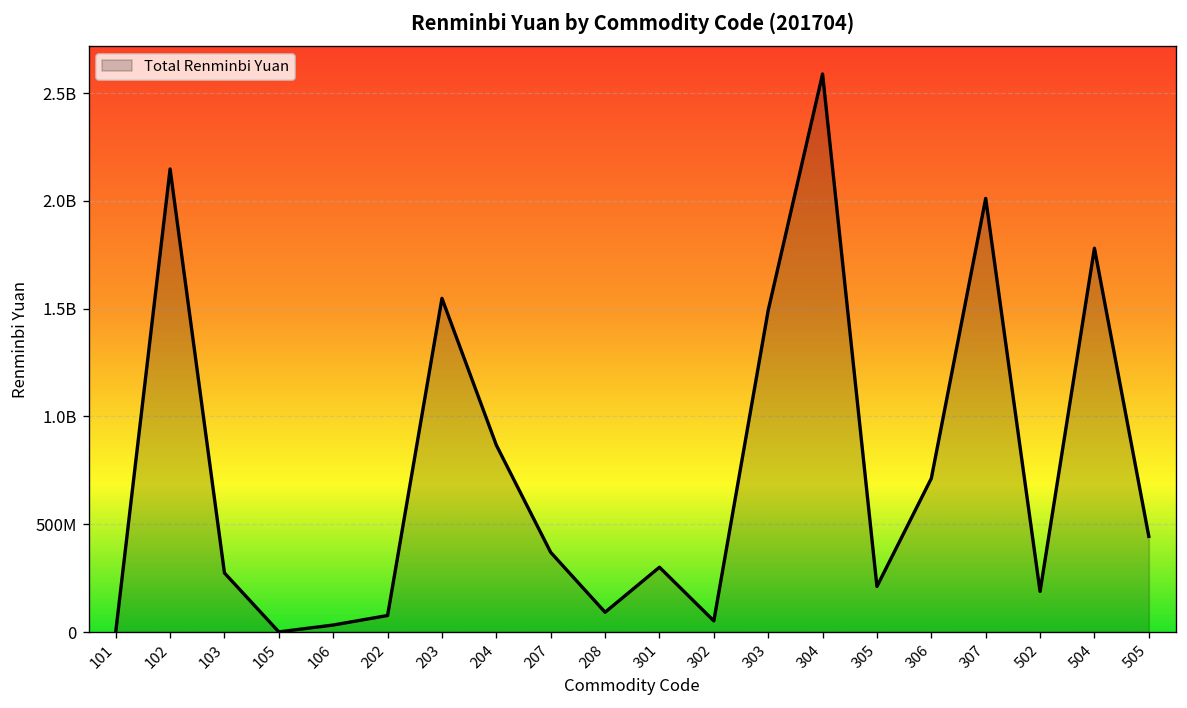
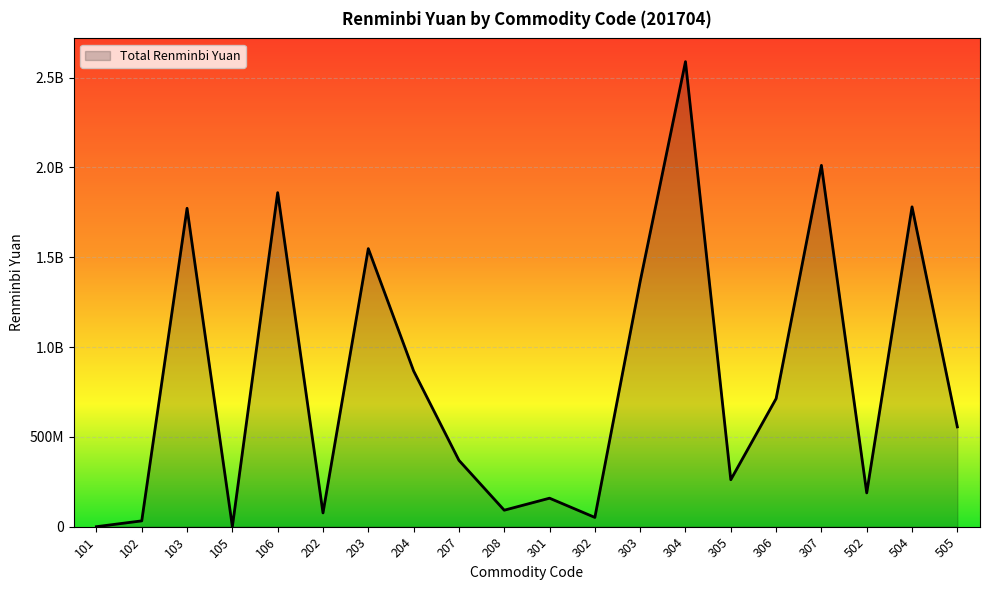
102: 2150000000 -> 30000000
103: 270000000 -> 1770000000
106: 30000000 -> 1860000000
301: 300000000 -> 160000000
303: 1490000000 -> 1360000000
305: 210000000 -> 260000000
505: 440000000 -> 560000000
